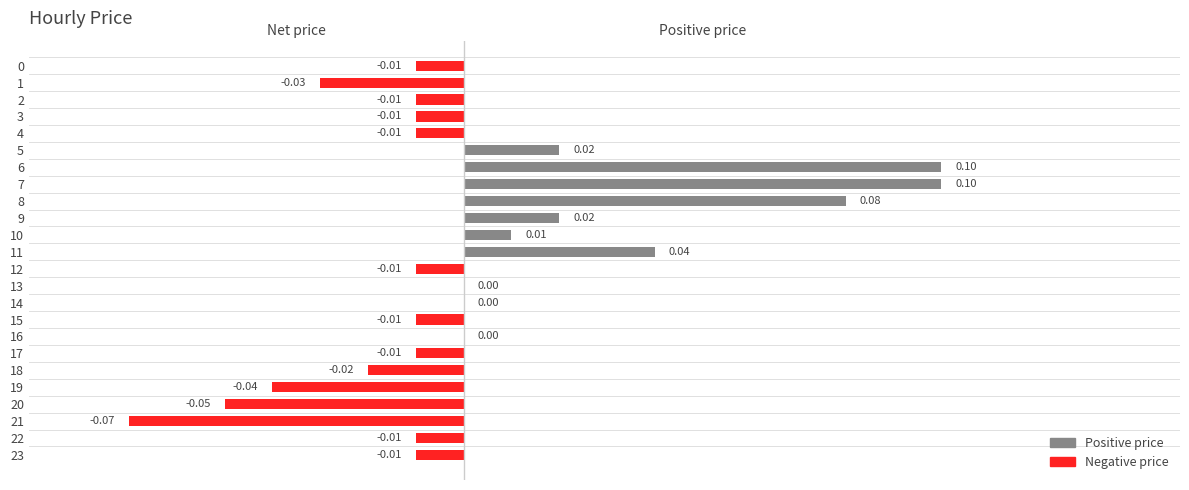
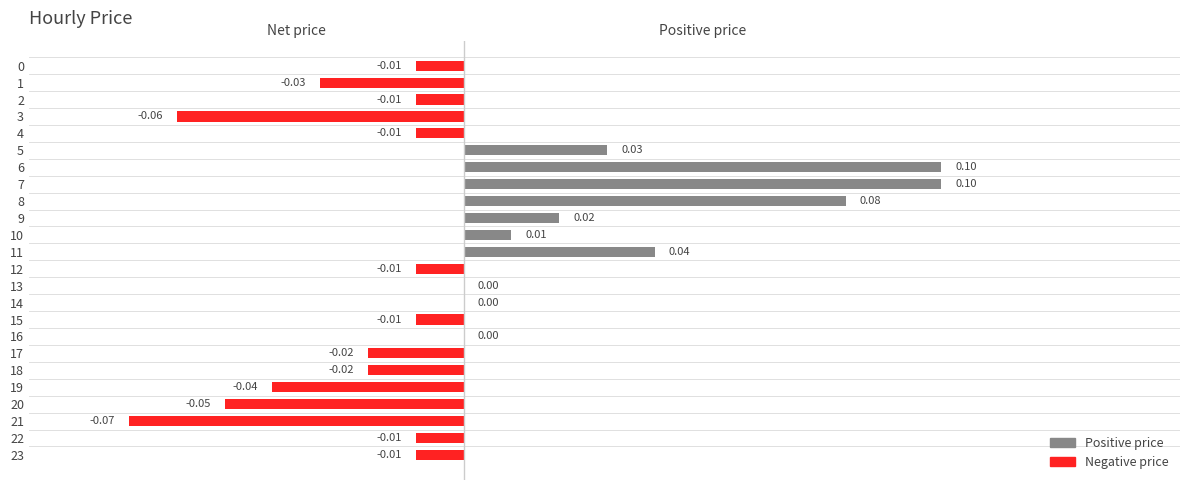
3: -0.01 -> -0.06
5: 0.02 -> 0.03
17: -0.01 -> -0.02
